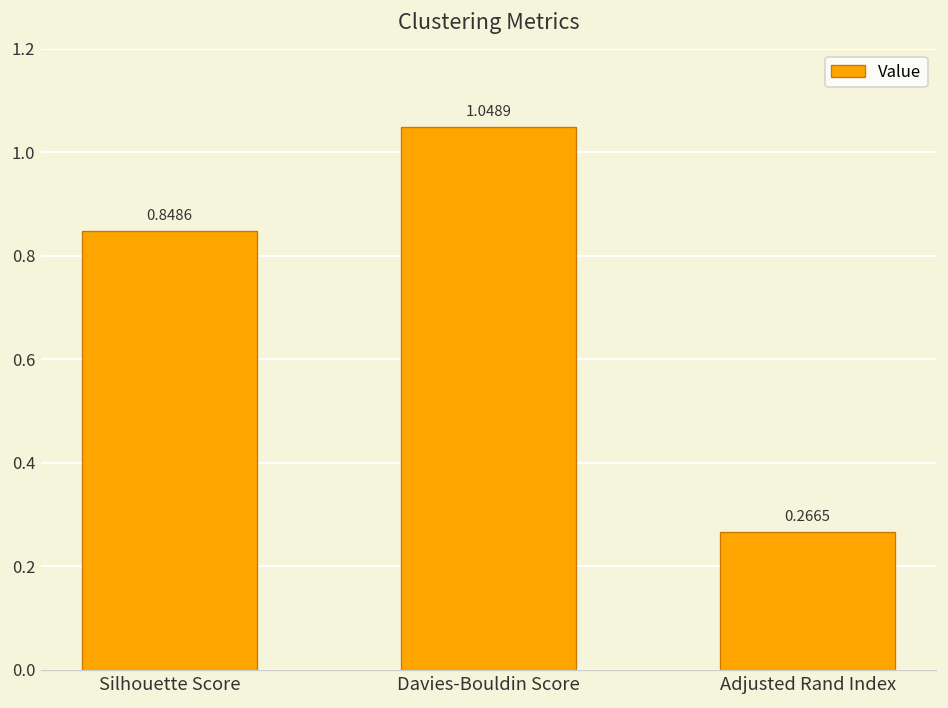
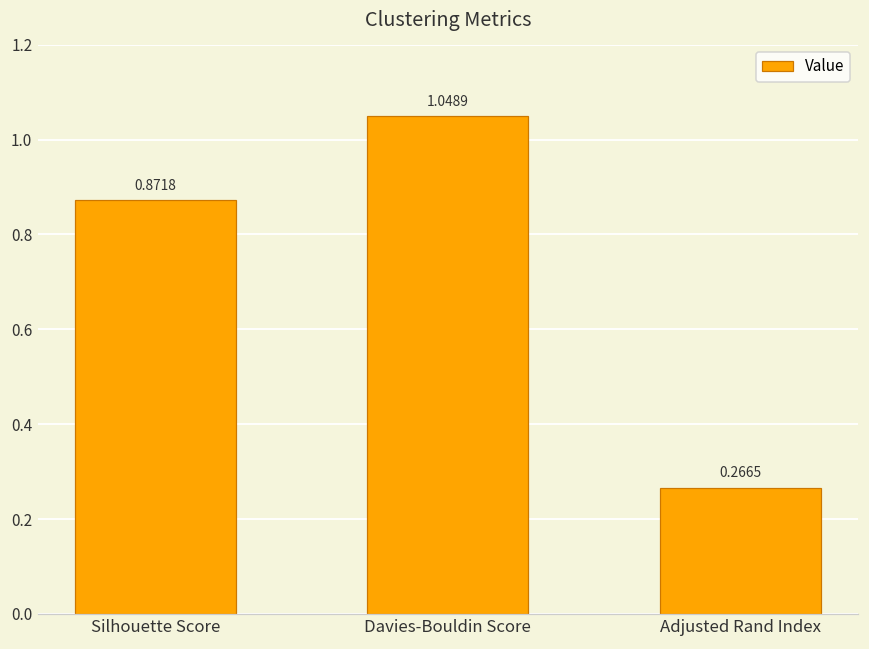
Silhouette Score: 0.8486 -> 0.8718
